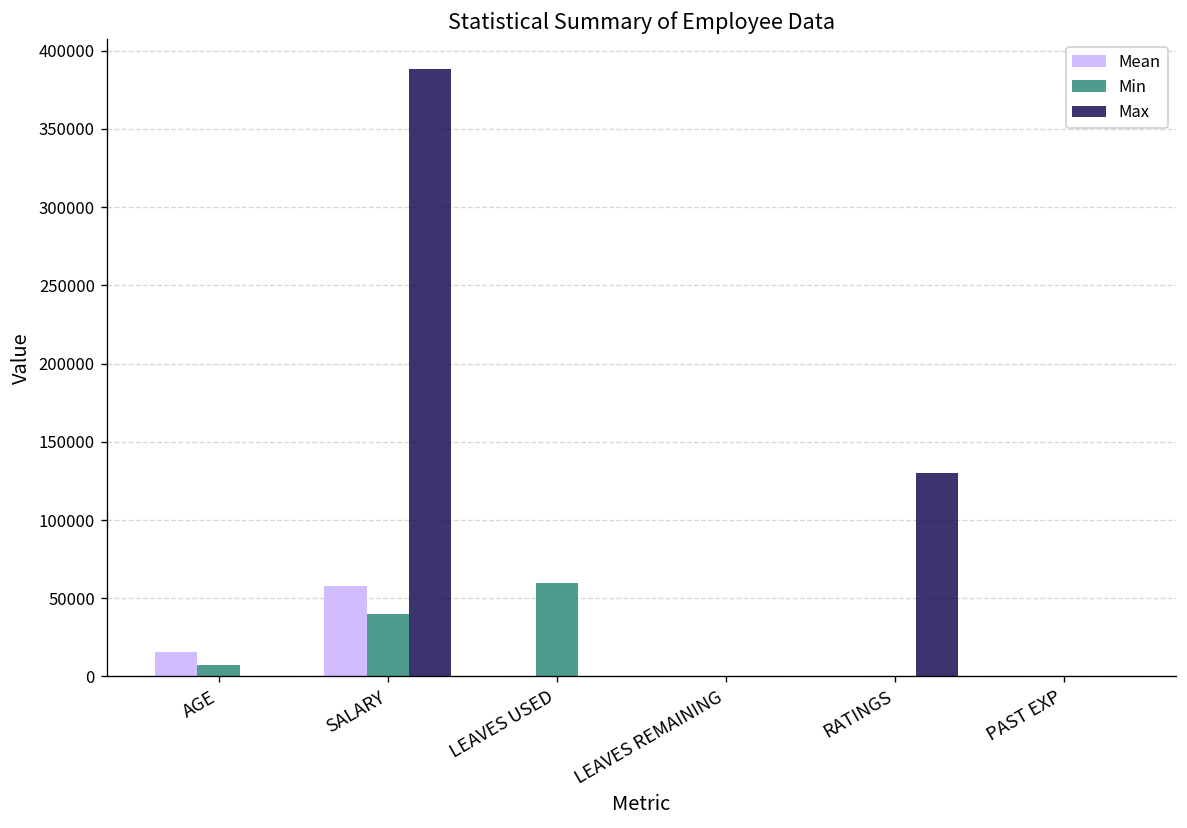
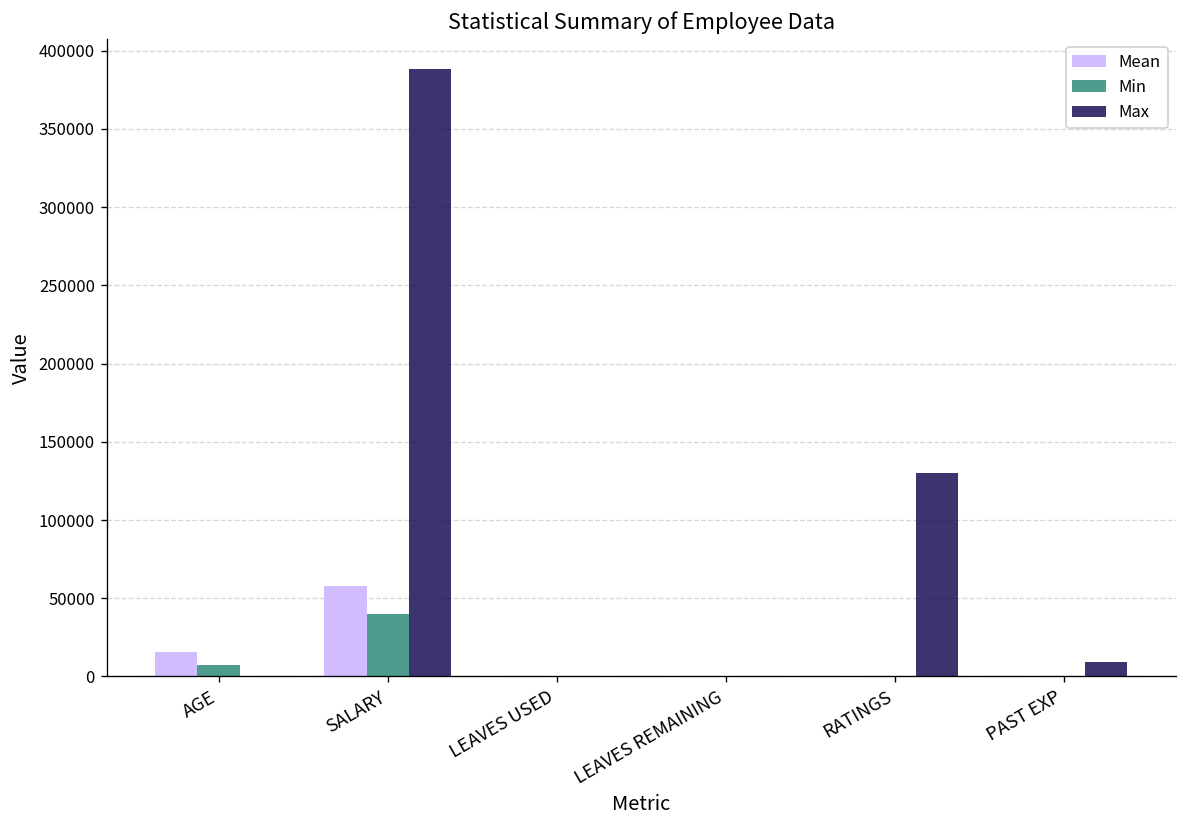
Min, LEAVES USED: 59000 -> 0
Max, PAST EXP: 0 -> 9000
